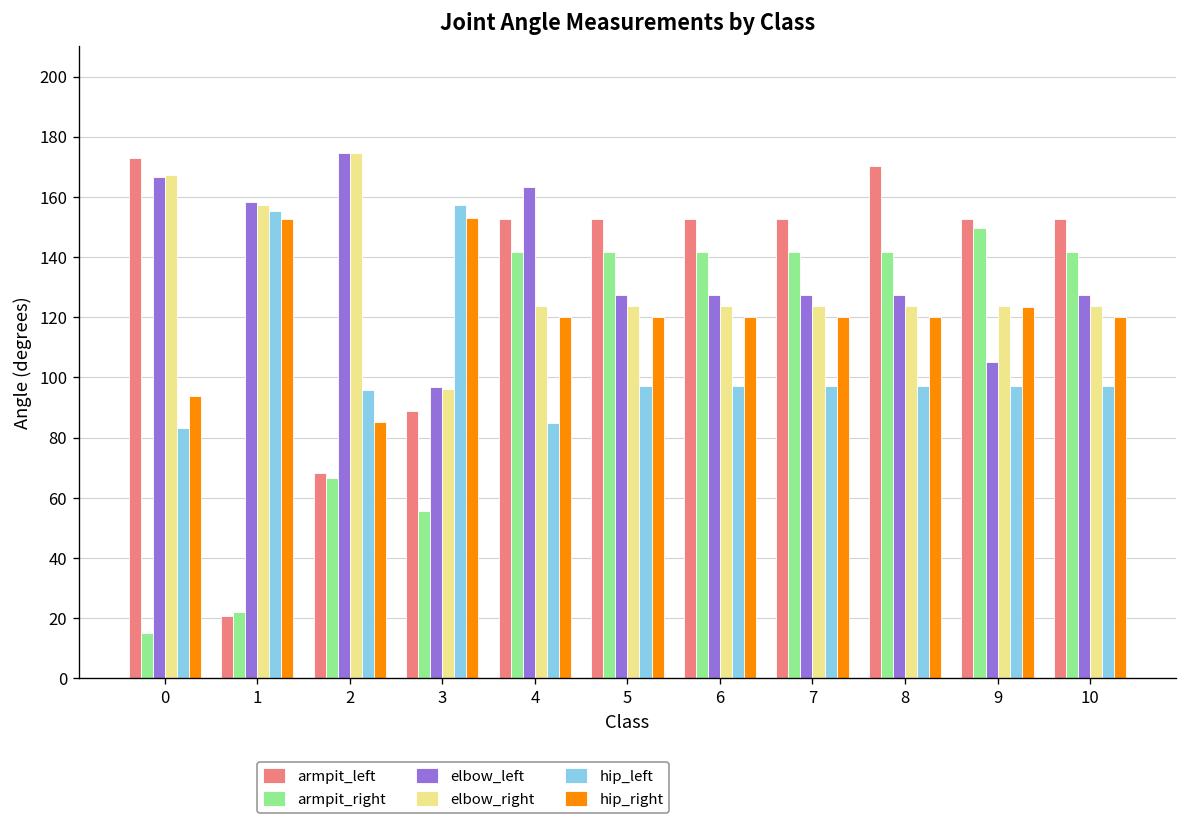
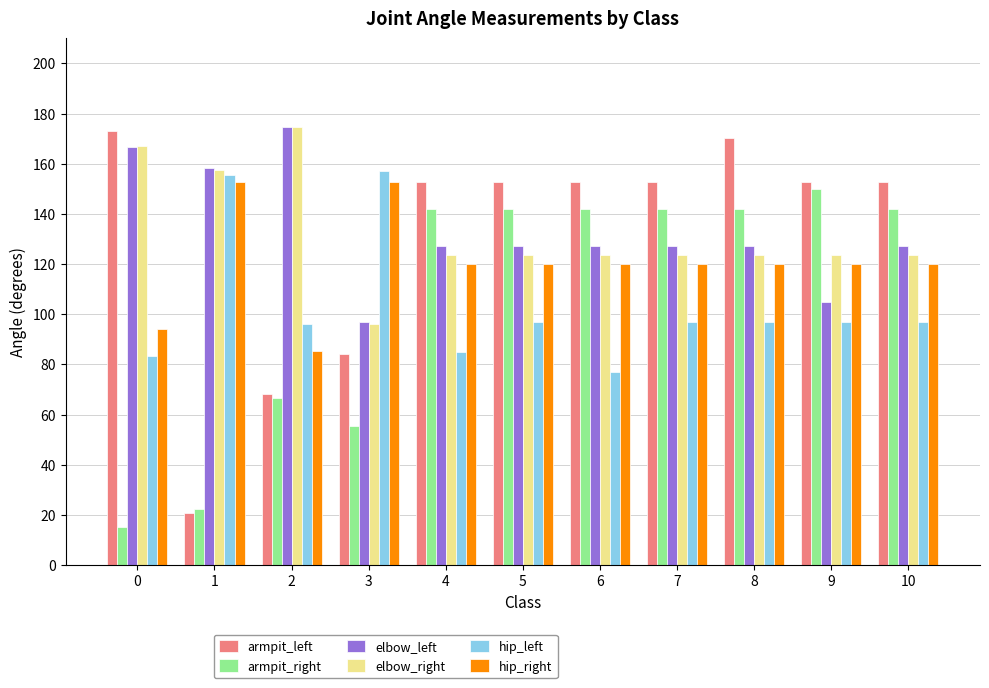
armpit_left, 3: 89 -> 84
elbow_left, 4: 163 -> 127
hip_left, 6: 97 -> 77
hip_right, 9: 123 -> 120
